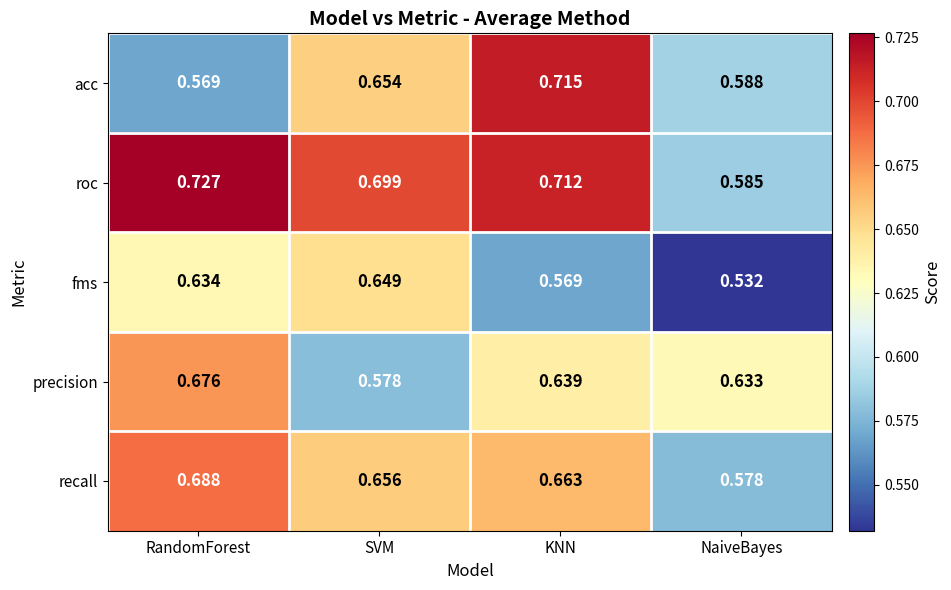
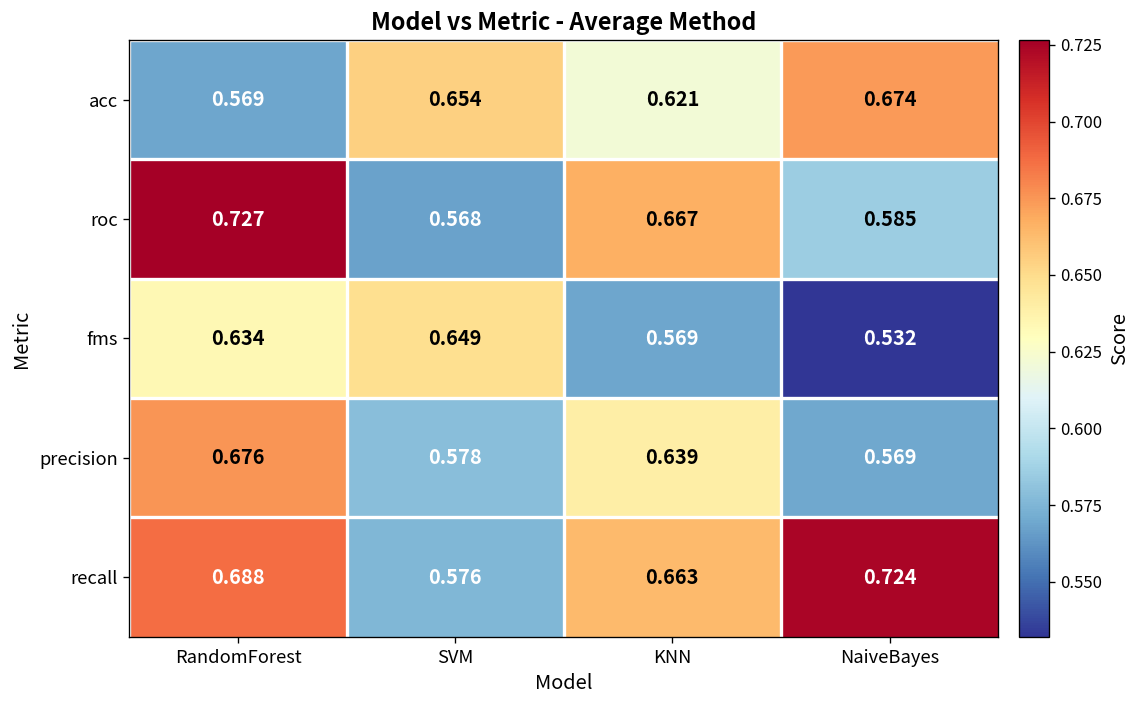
acc, KNN: 0.715 -> 0.621
acc, NaiveBayes: 0.588 -> 0.674
roc, SVM: 0.699 -> 0.568
roc, KNN: 0.712 -> 0.667
precision, NaiveBayes: 0.633 -> 0.569
recall, SVM: 0.656 -> 0.576
recall, NaiveBayes: 0.578 -> 0.724
